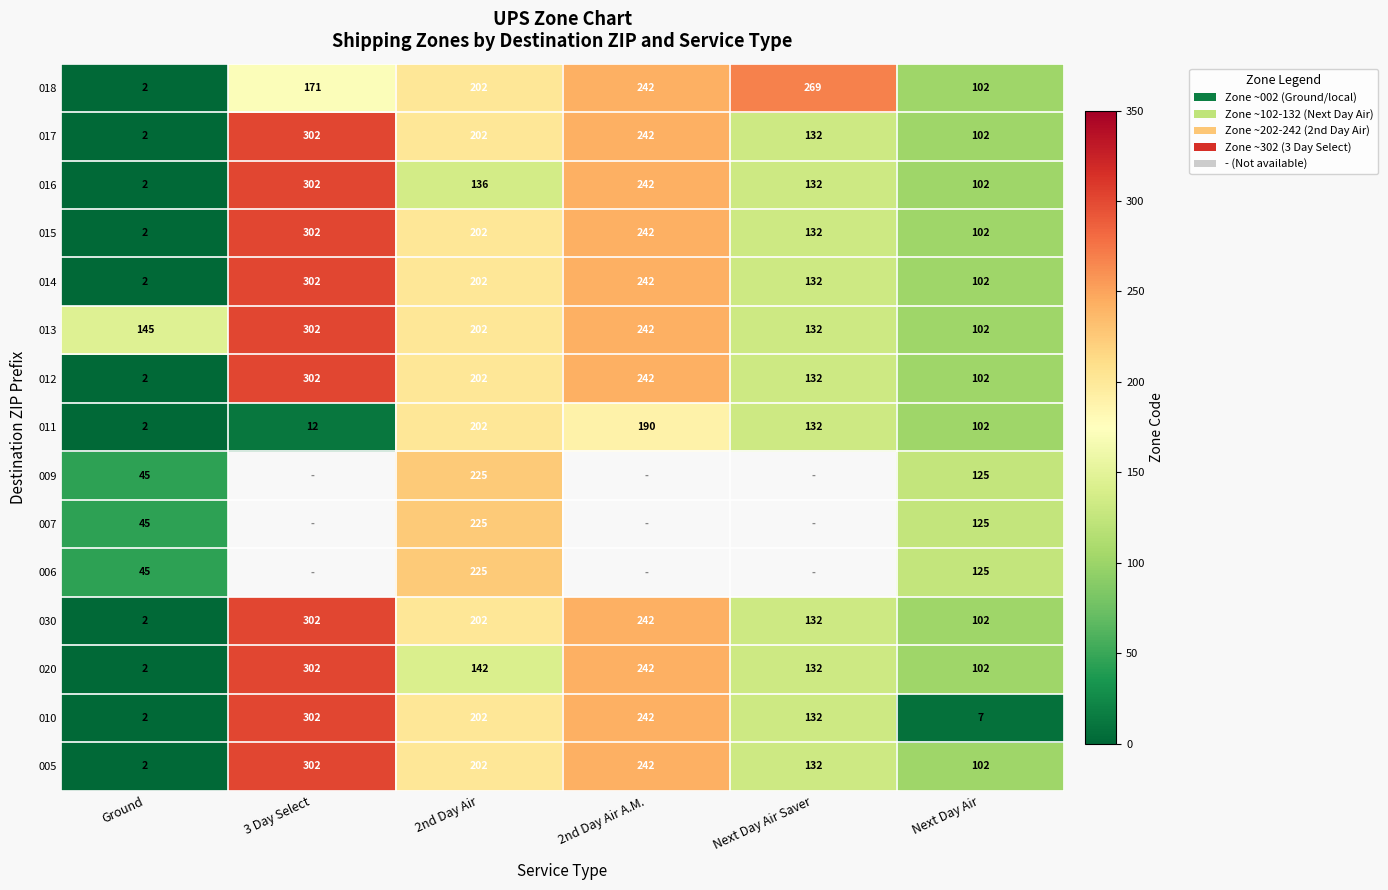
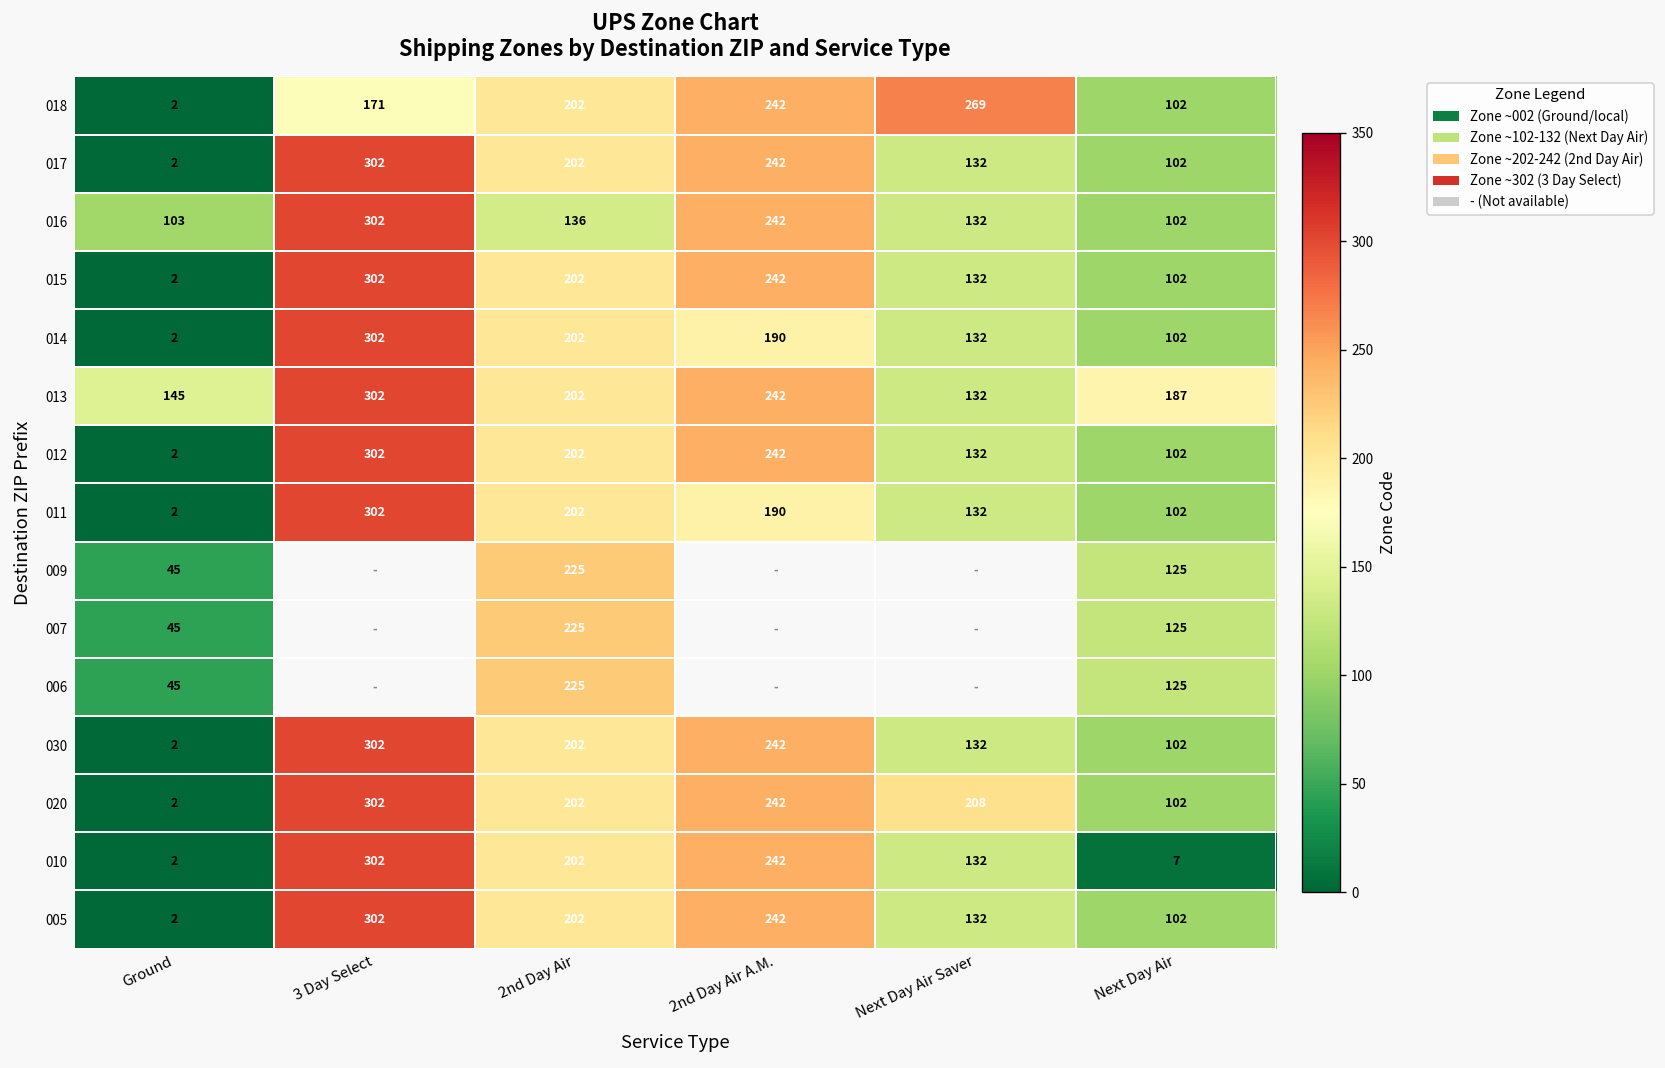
016, Ground: 2 -> 103
014, 2nd Day Air A.M.: 242 -> 190
013, Next Day Air: 102 -> 187
011, 3 Day Select: 12 -> 302
020, 2nd Day Air: 142 -> 202
020, Next Day Air Saver: 132 -> 208
